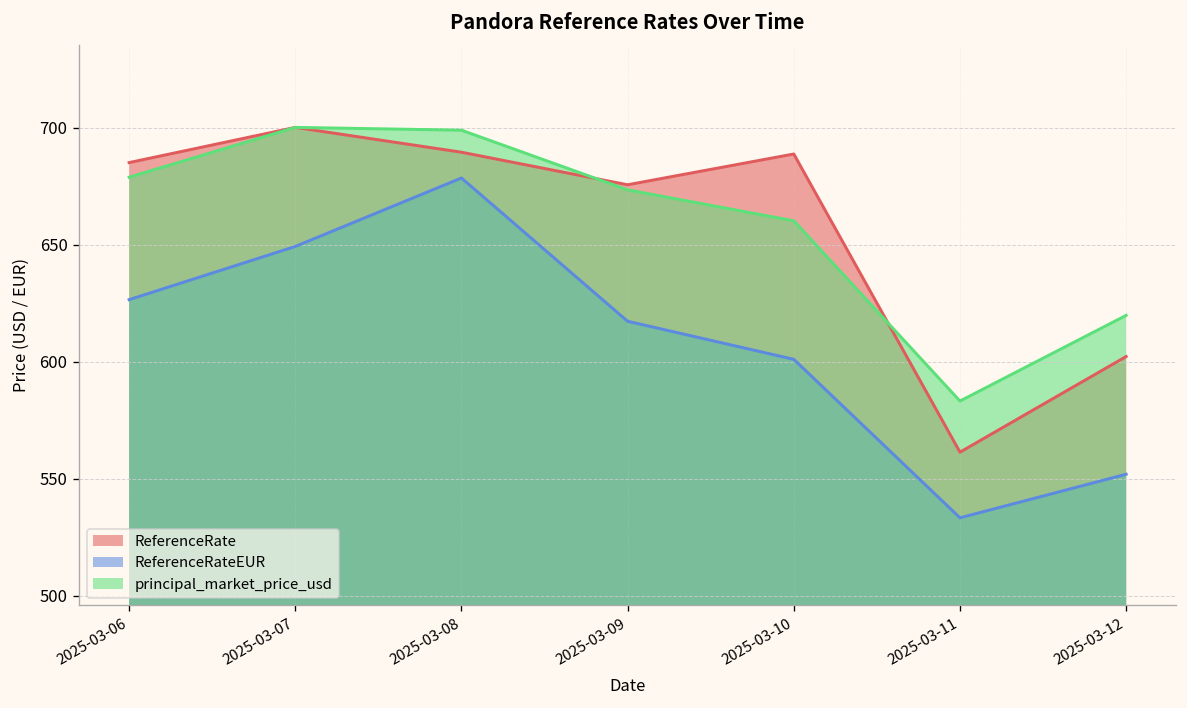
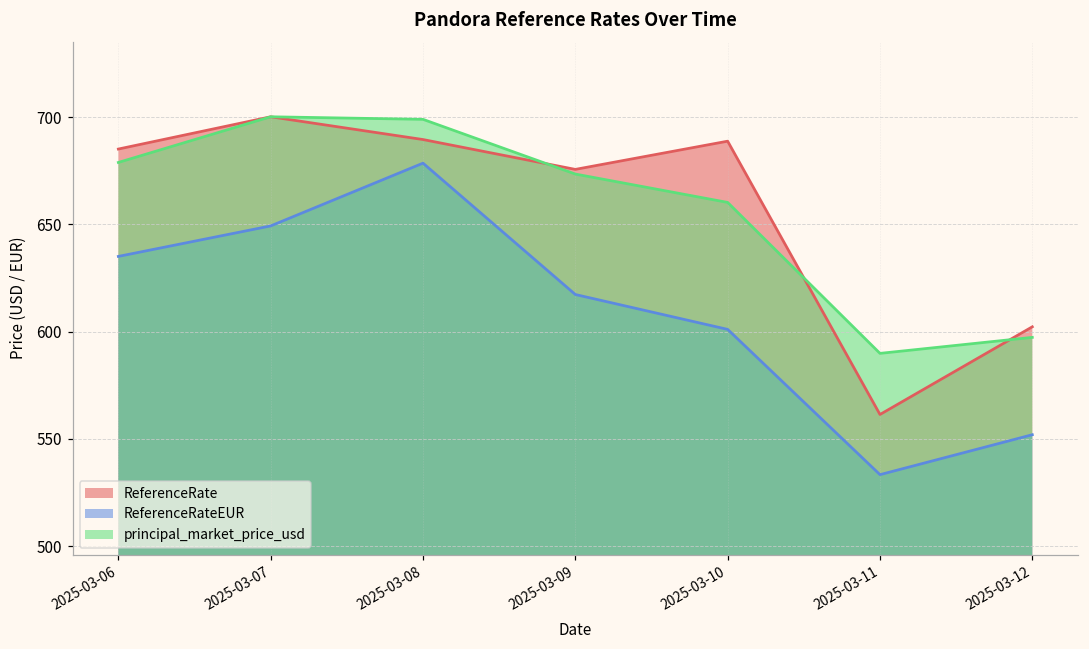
ReferenceRateEUR, 2025-03-06: 627 -> 635
principal_market_price_usd, 2025-03-11: 583 -> 590
principal_market_price_usd, 2025-03-12: 620 -> 597
